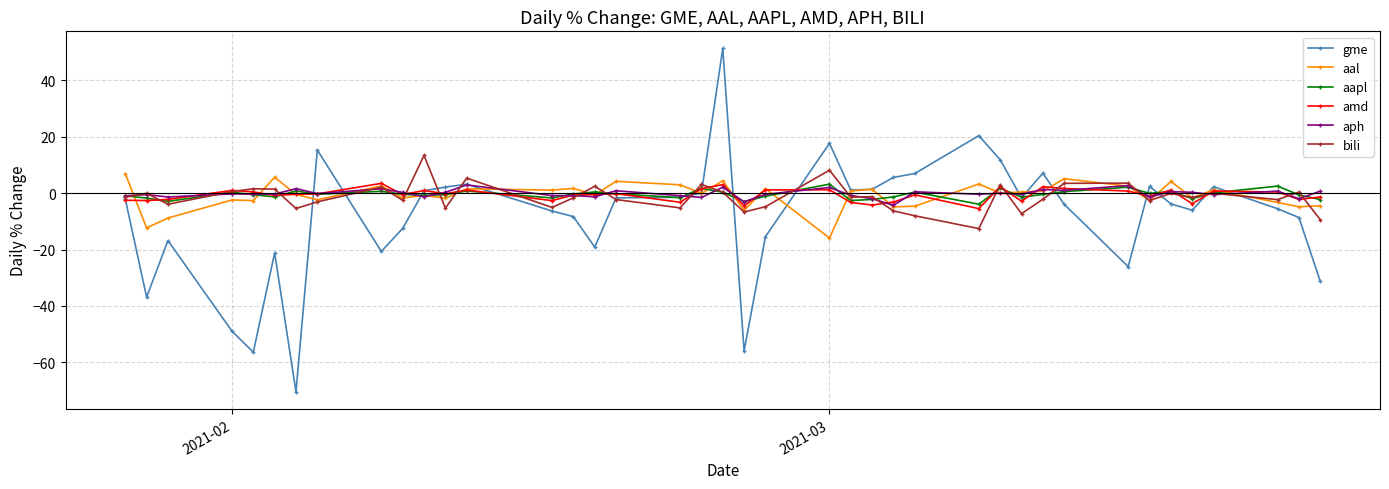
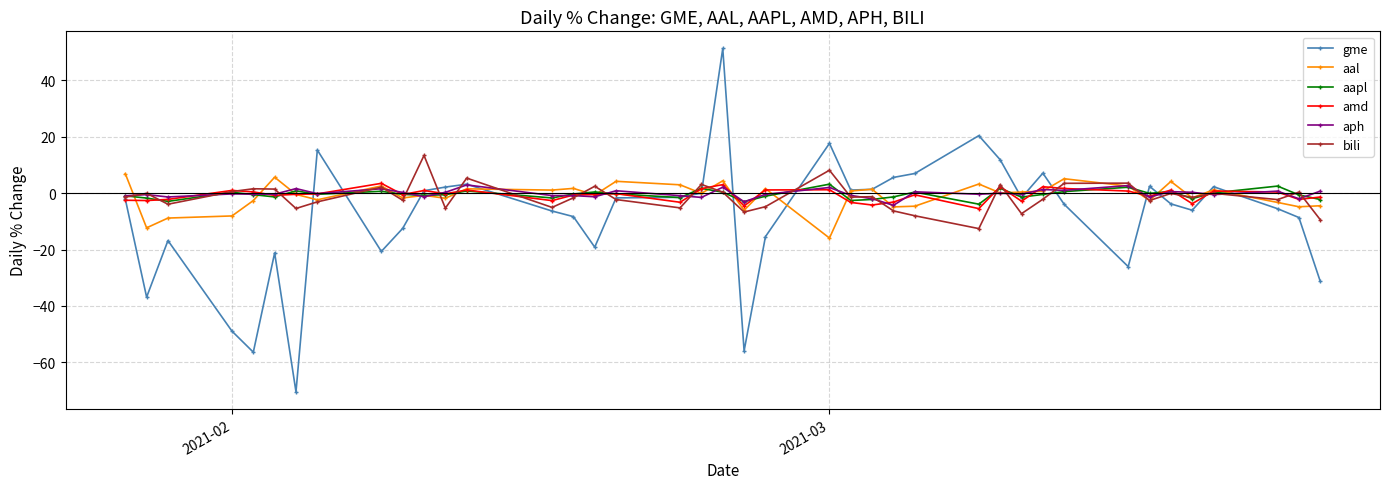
aal, 2021-02: -2 -> -8
